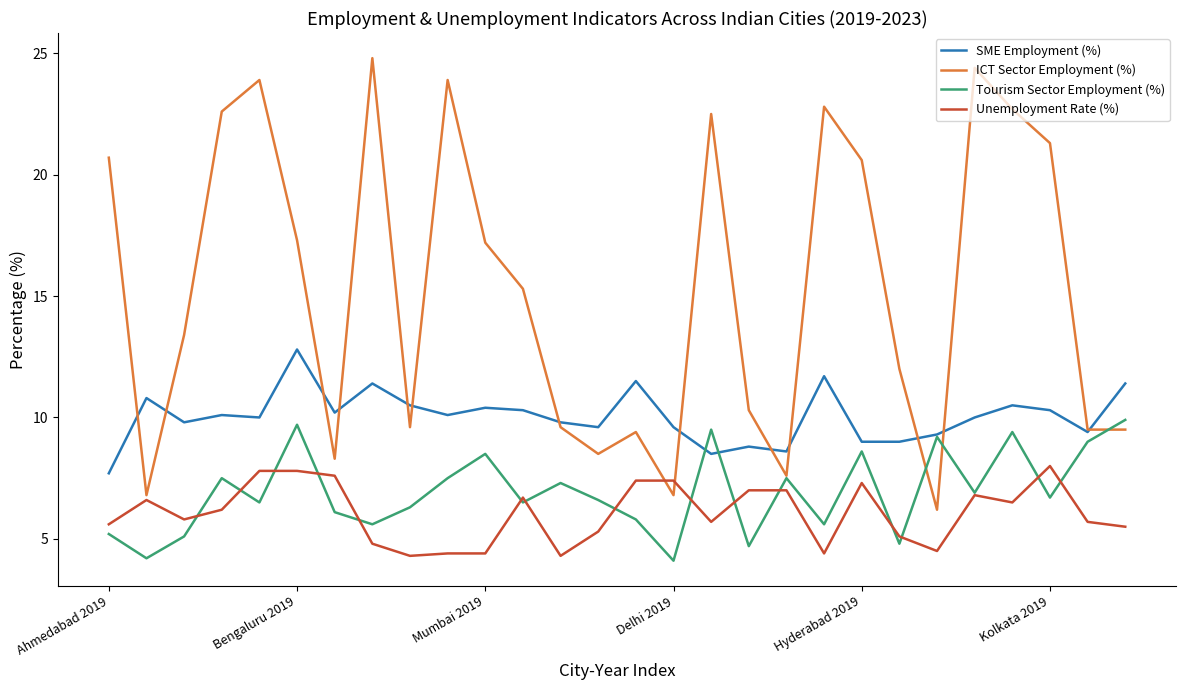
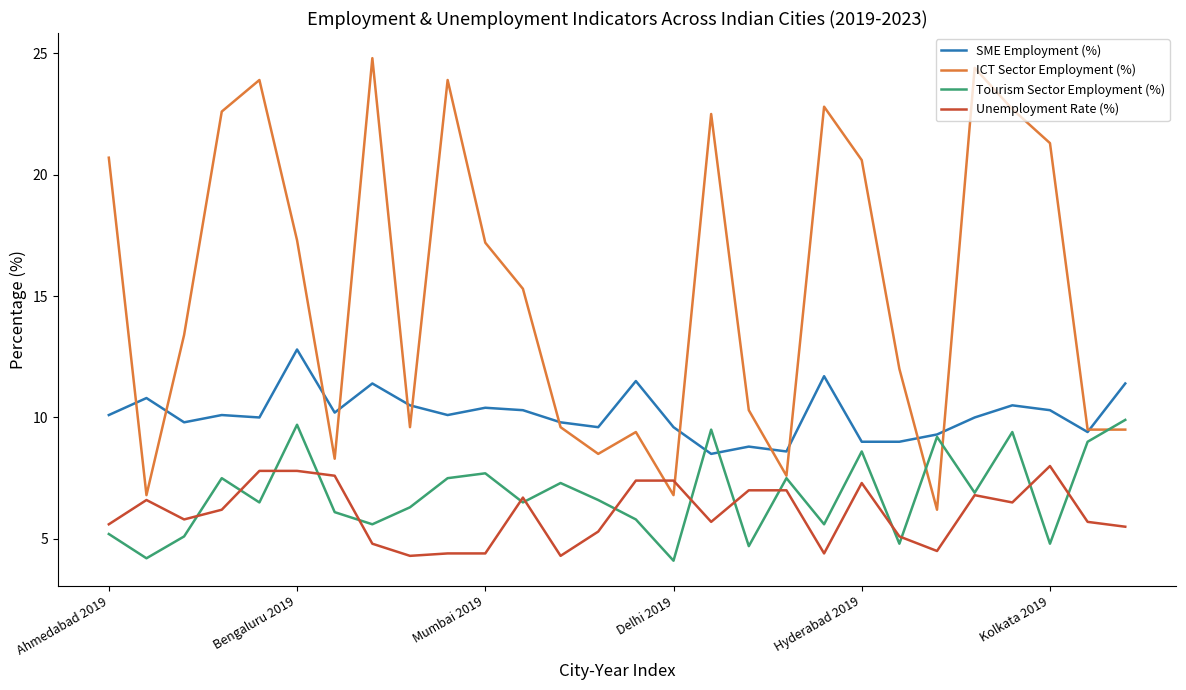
SME Employment (%), Ahmedabad 2019: 7.7 -> 10.1
Tourism Sector Employment (%), Mumbai 2019: 8.5 -> 7.7
Tourism Sector Employment (%), Kolkata 2019: 6.7 -> 4.8
